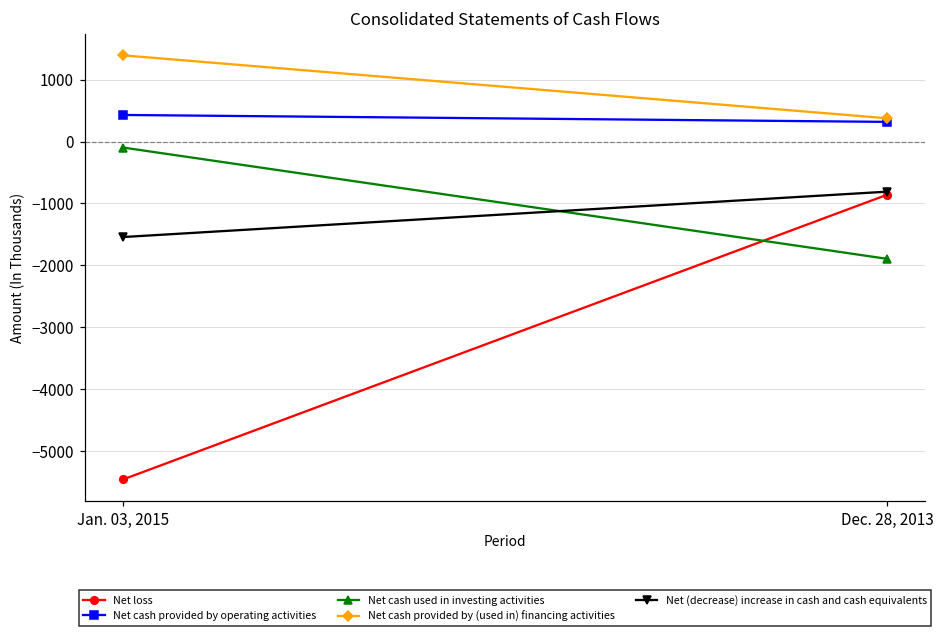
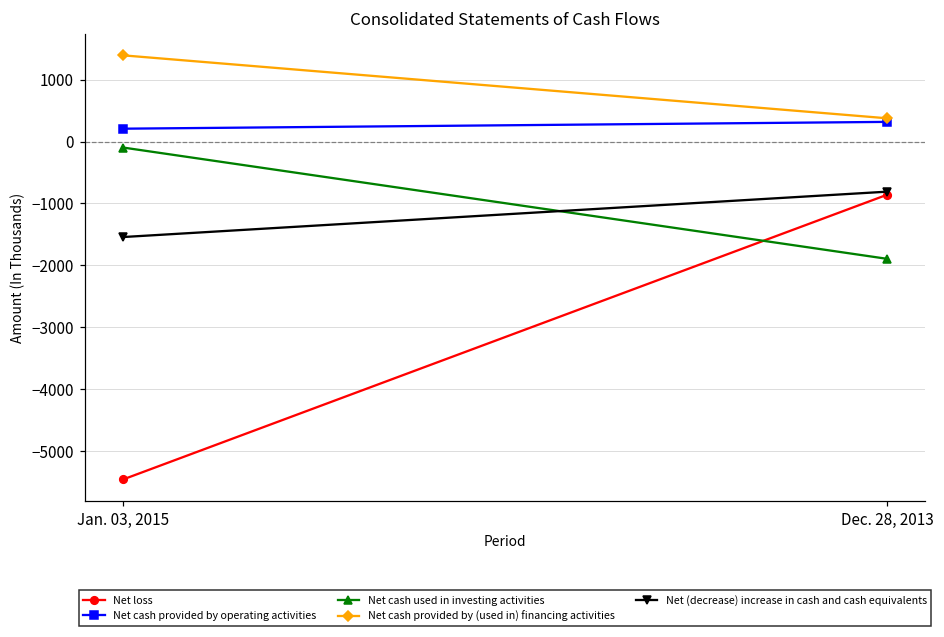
Net cash provided by operating activities, Jan. 03, 2015: 400 -> 200
